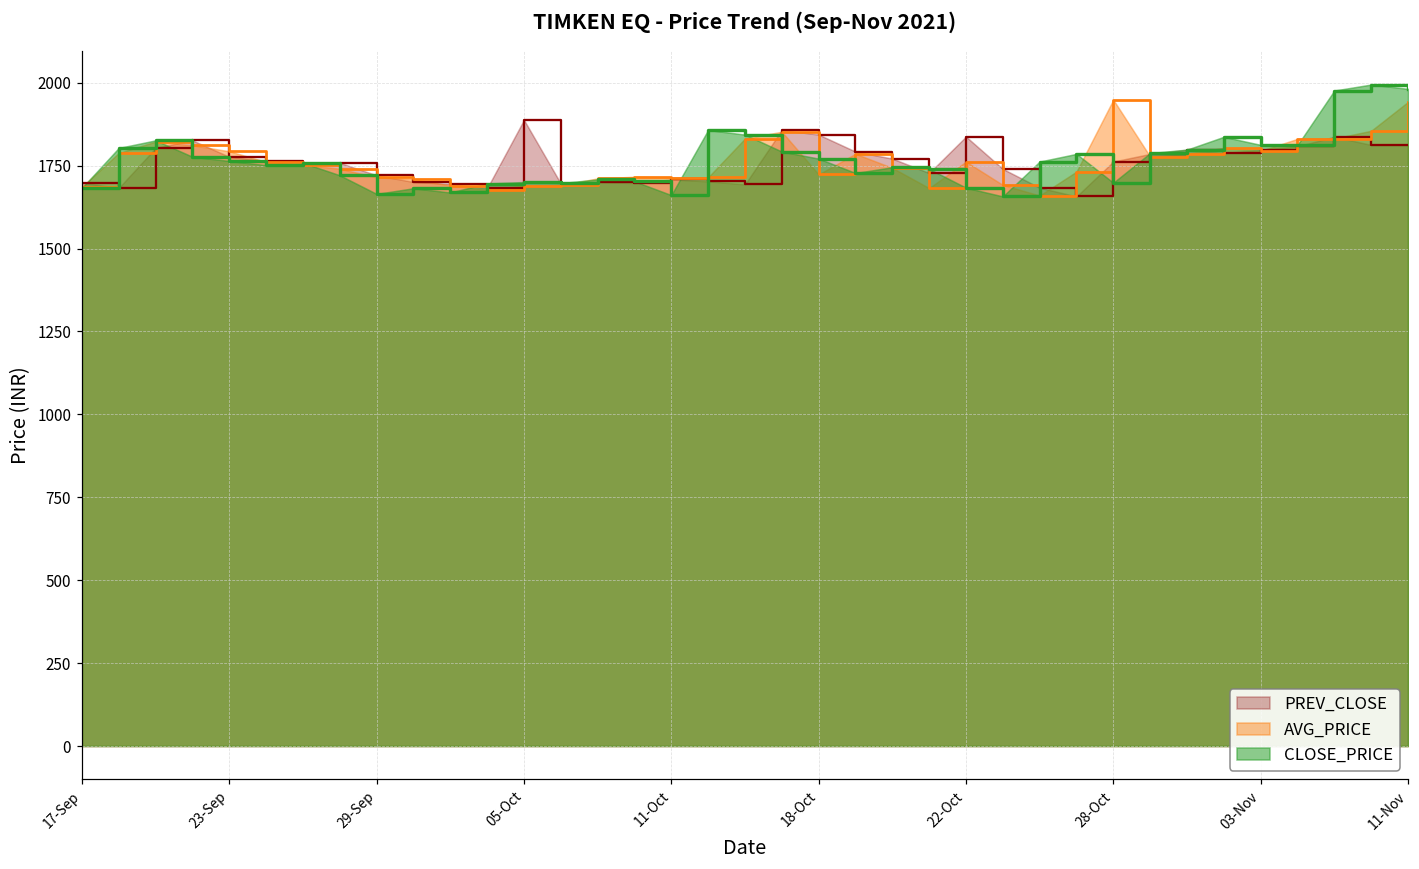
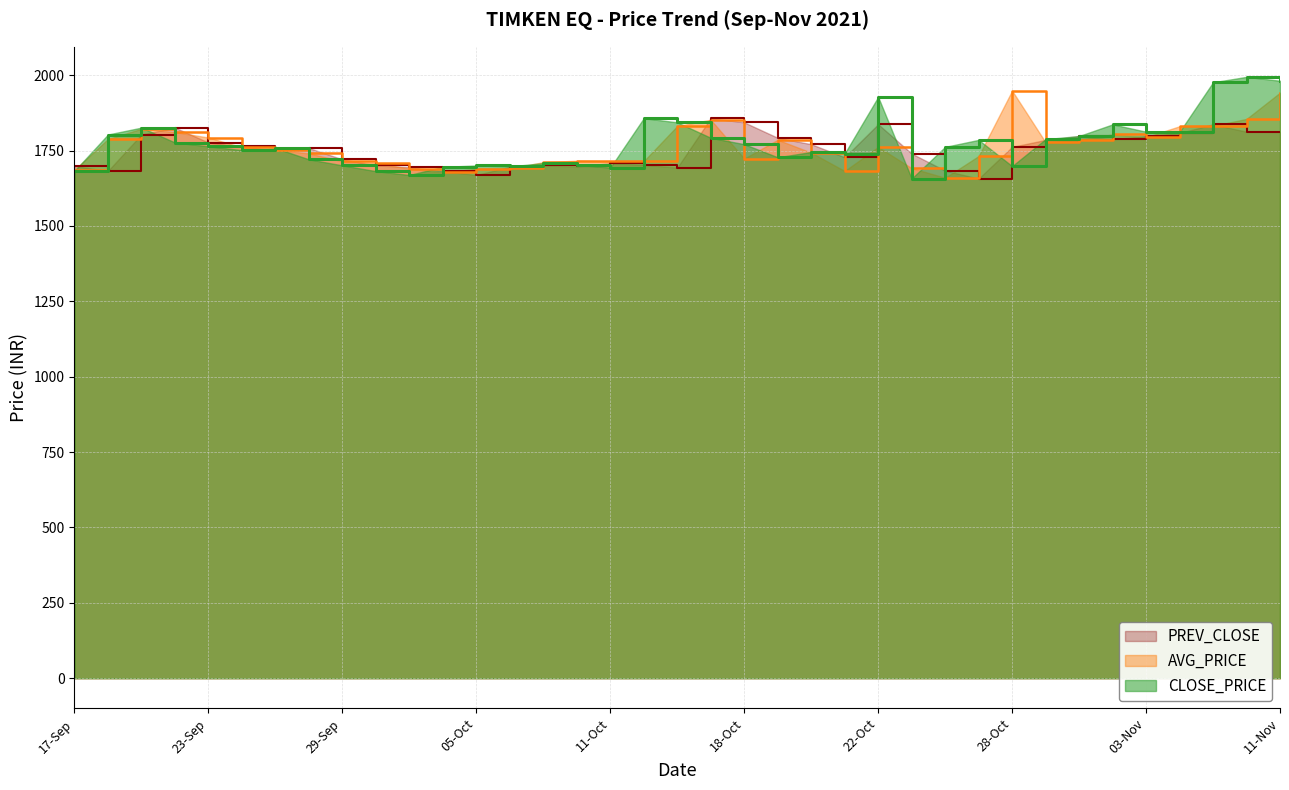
CLOSE_PRICE, 29-Sep: 1660 -> 1700
PREV_CLOSE, 05-Oct: 1890 -> 1670
CLOSE_PRICE, 11-Oct: 1660 -> 1690
CLOSE_PRICE, 22-Oct: 1680 -> 1930
